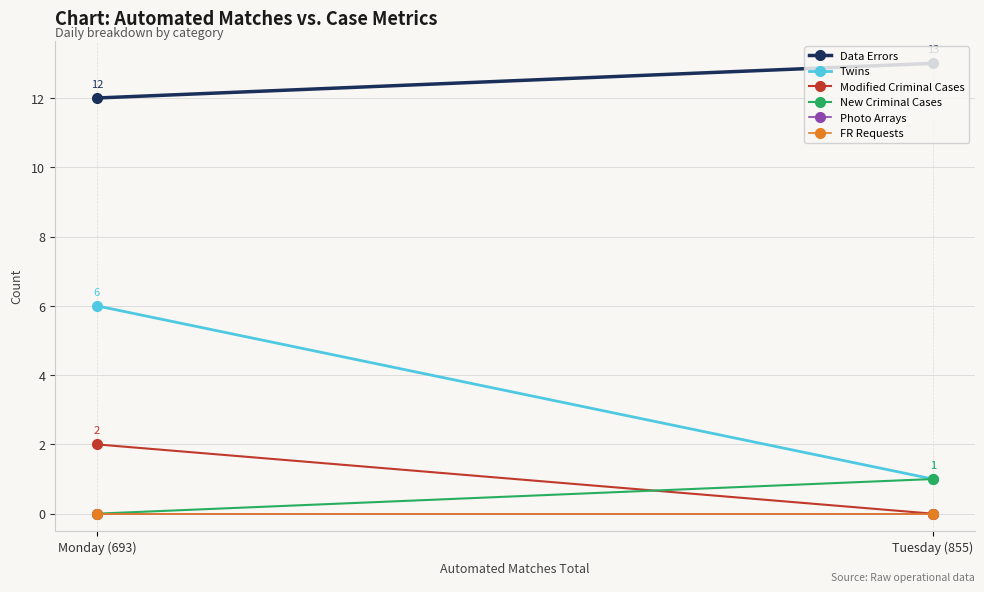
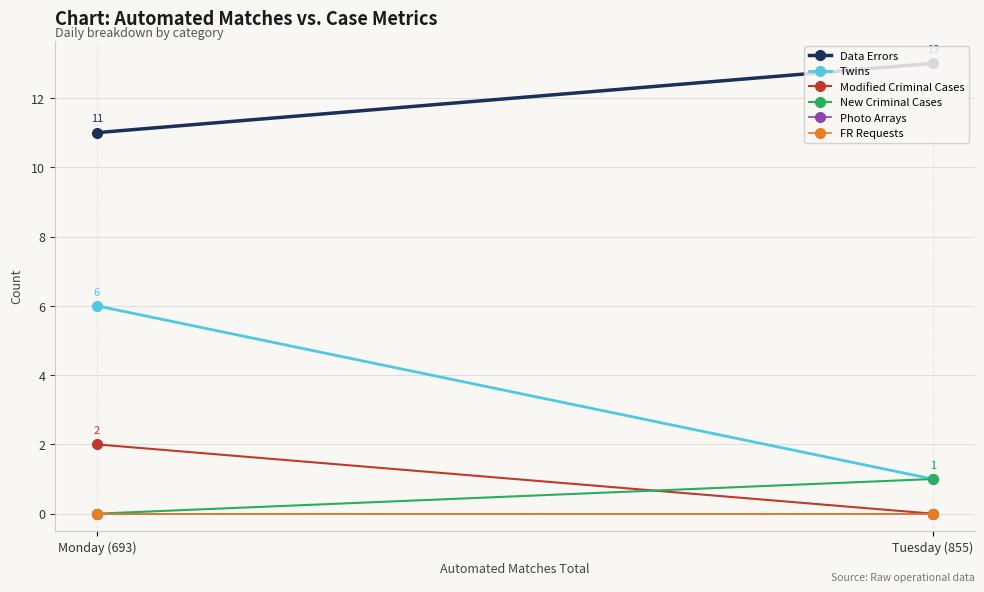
Data Errors, Monday (693): 12 -> 11
